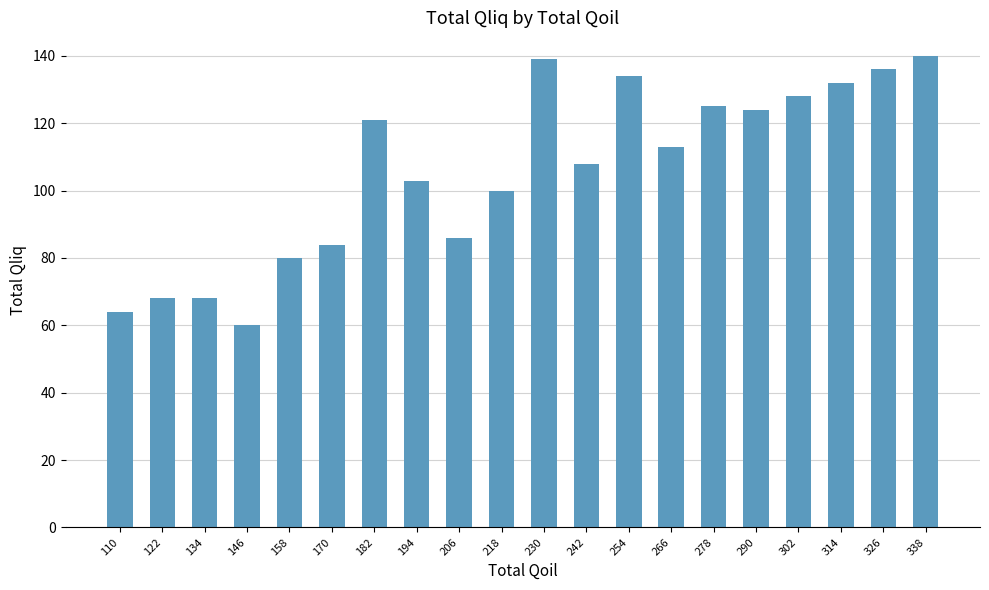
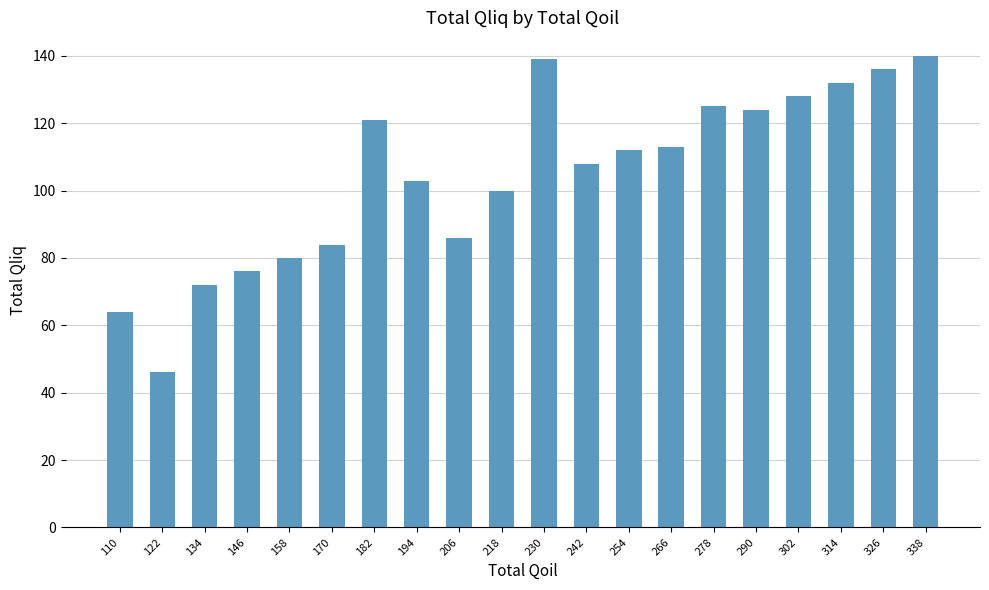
122: 68 -> 46
134: 68 -> 72
146: 60 -> 76
254: 134 -> 112
